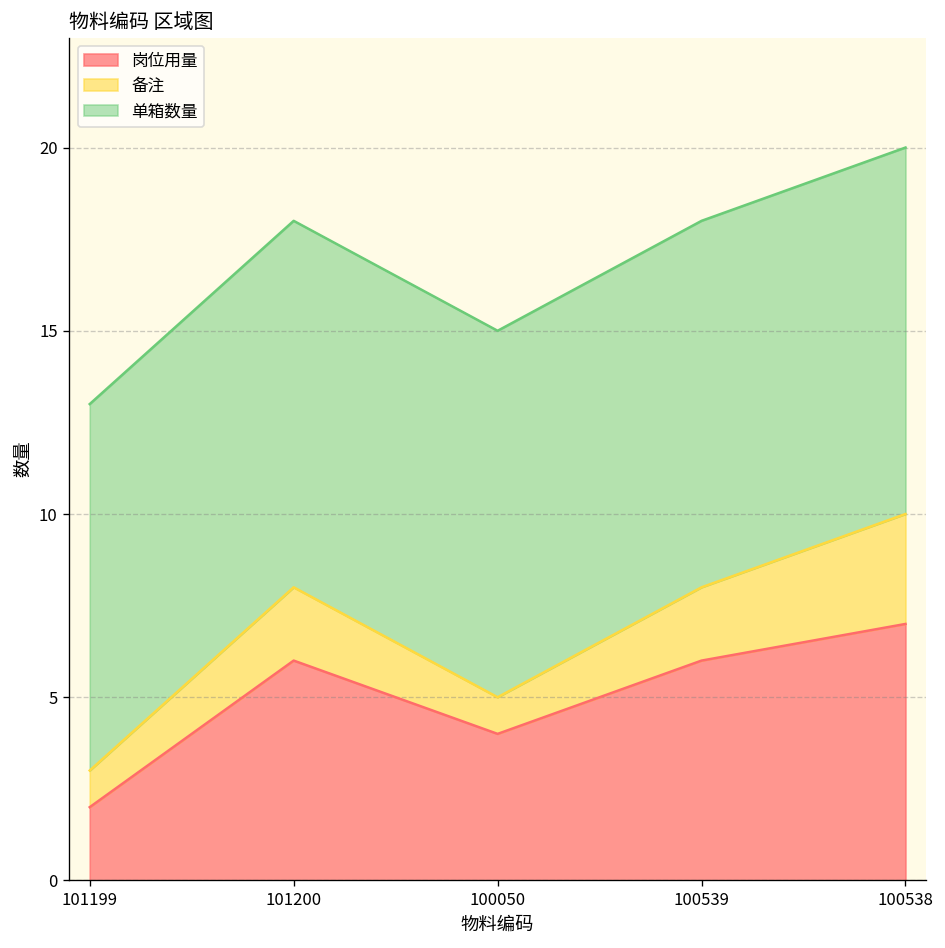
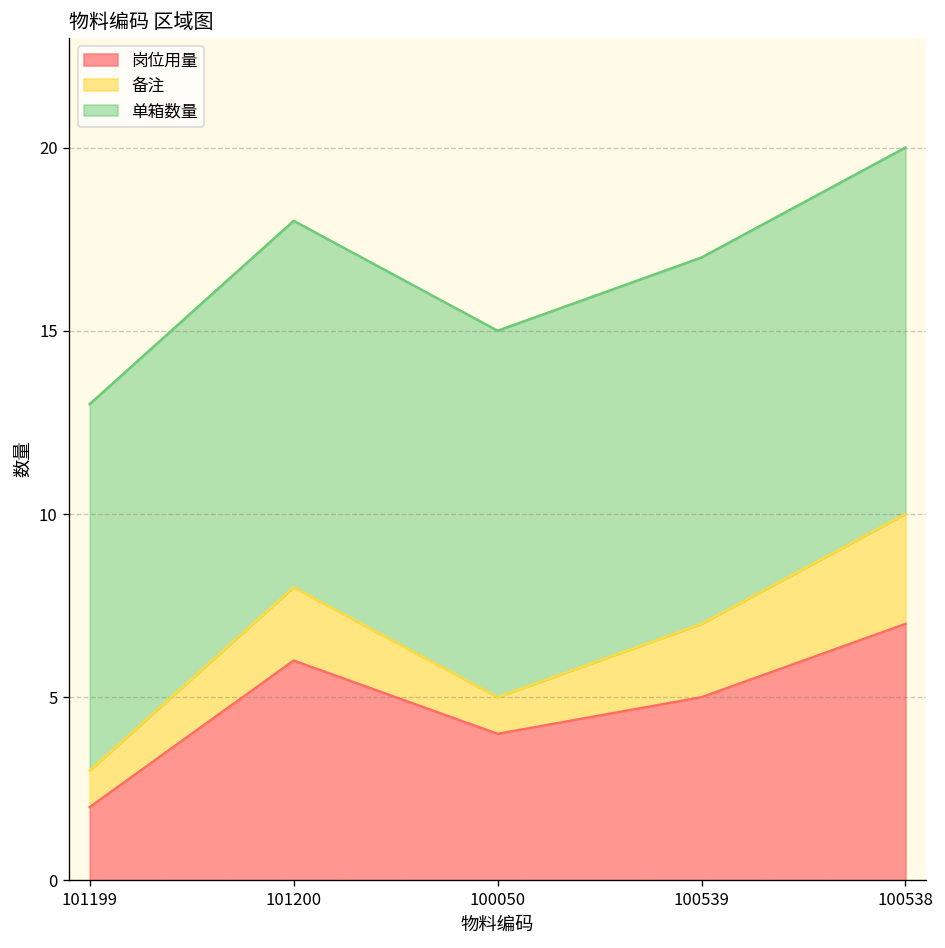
岗位用量, 100539: 6 -> 5
